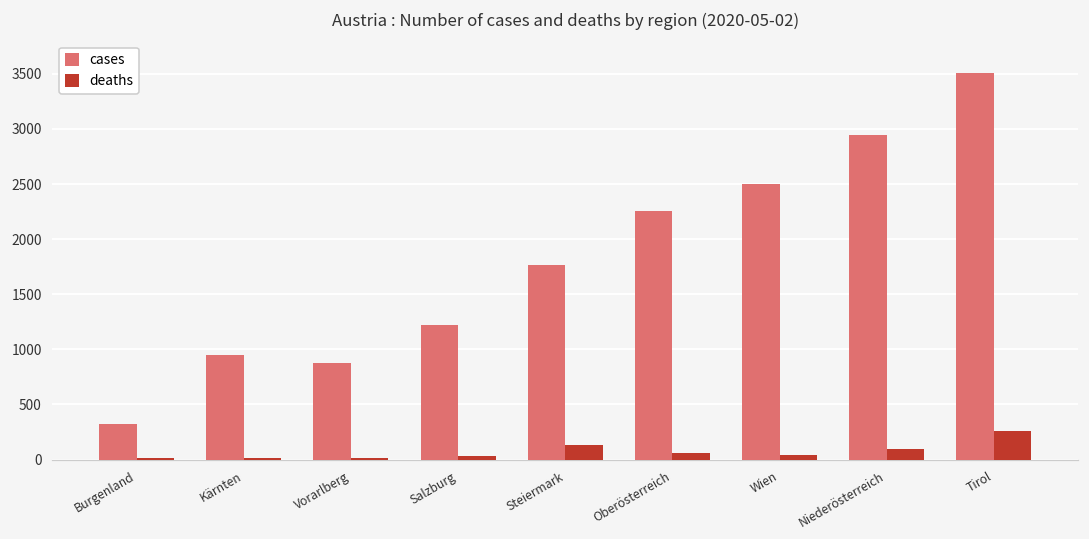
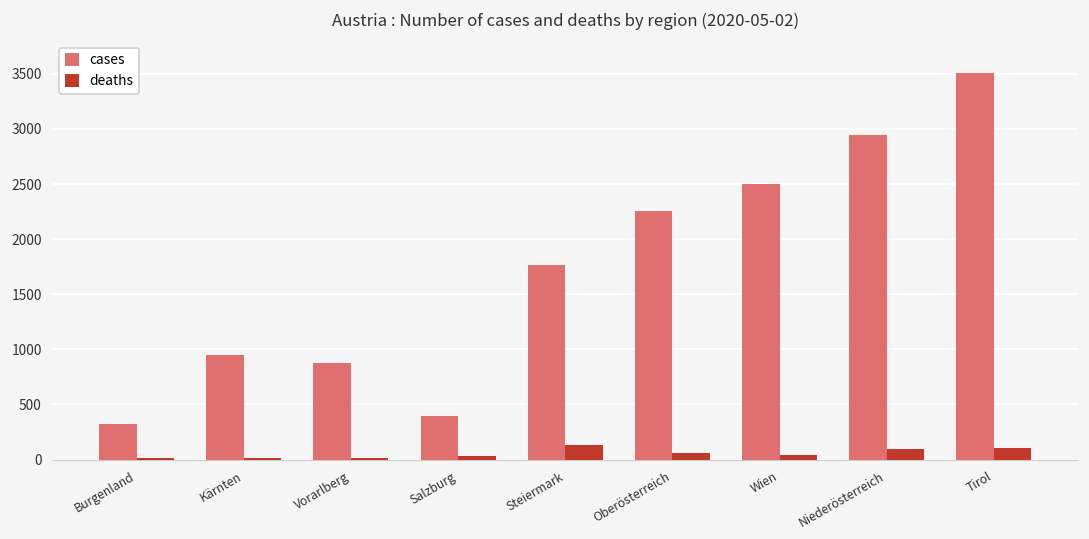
cases, Salzburg: 1220 -> 400
deaths, Tirol: 260 -> 110
